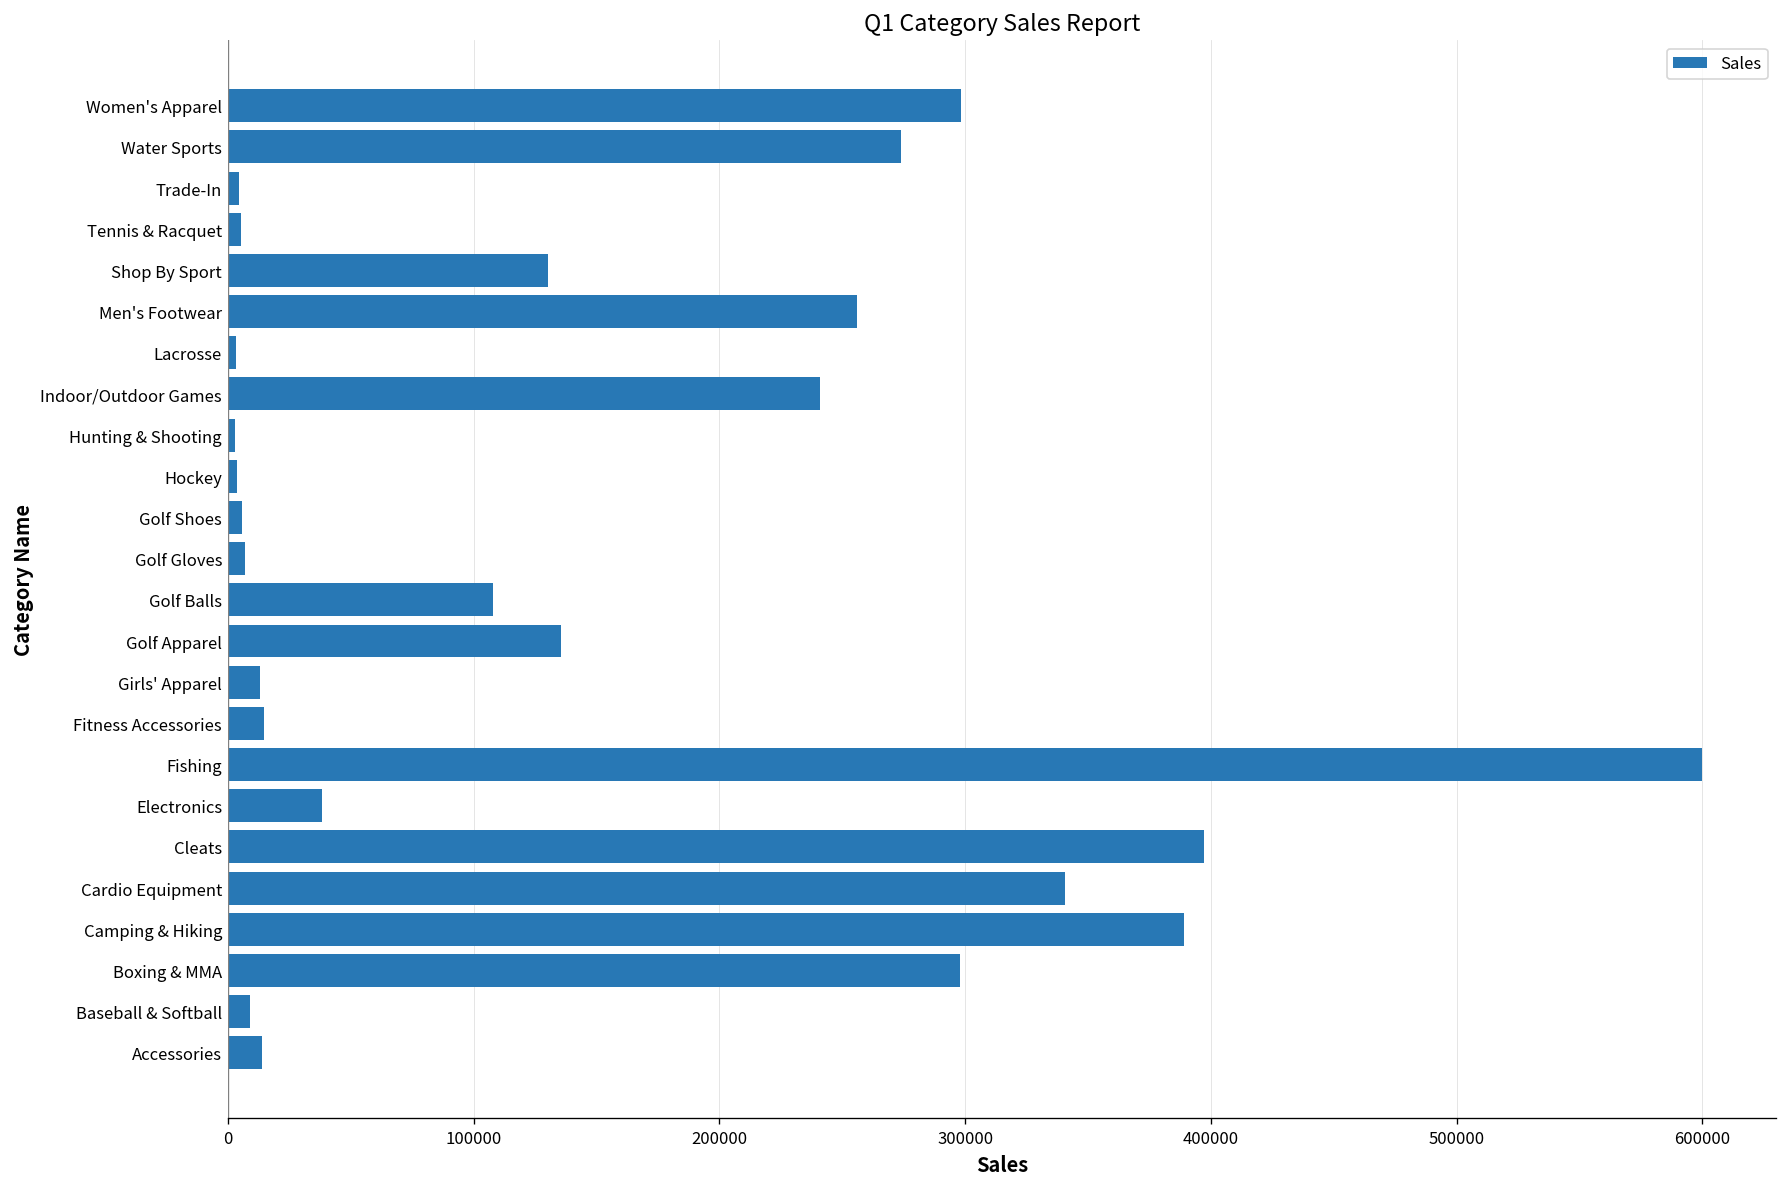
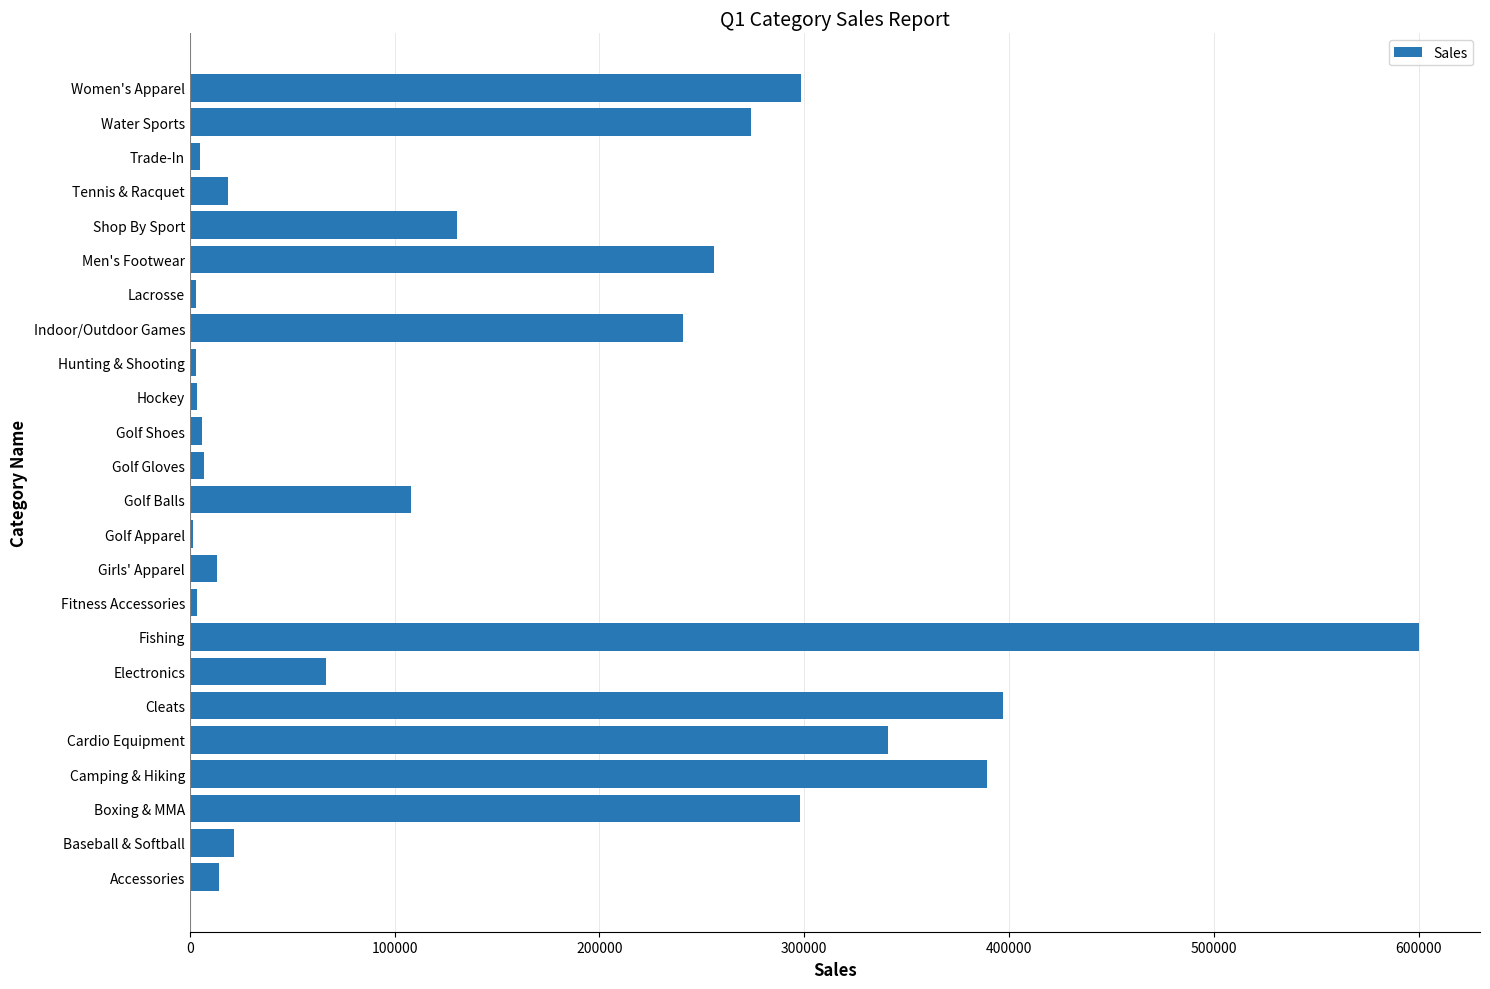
Tennis & Racquet: 5000 -> 19000
Golf Apparel: 136000 -> 2000
Fitness Accessories: 15000 -> 3000
Electronics: 38000 -> 66000
Baseball & Softball: 9000 -> 21000
